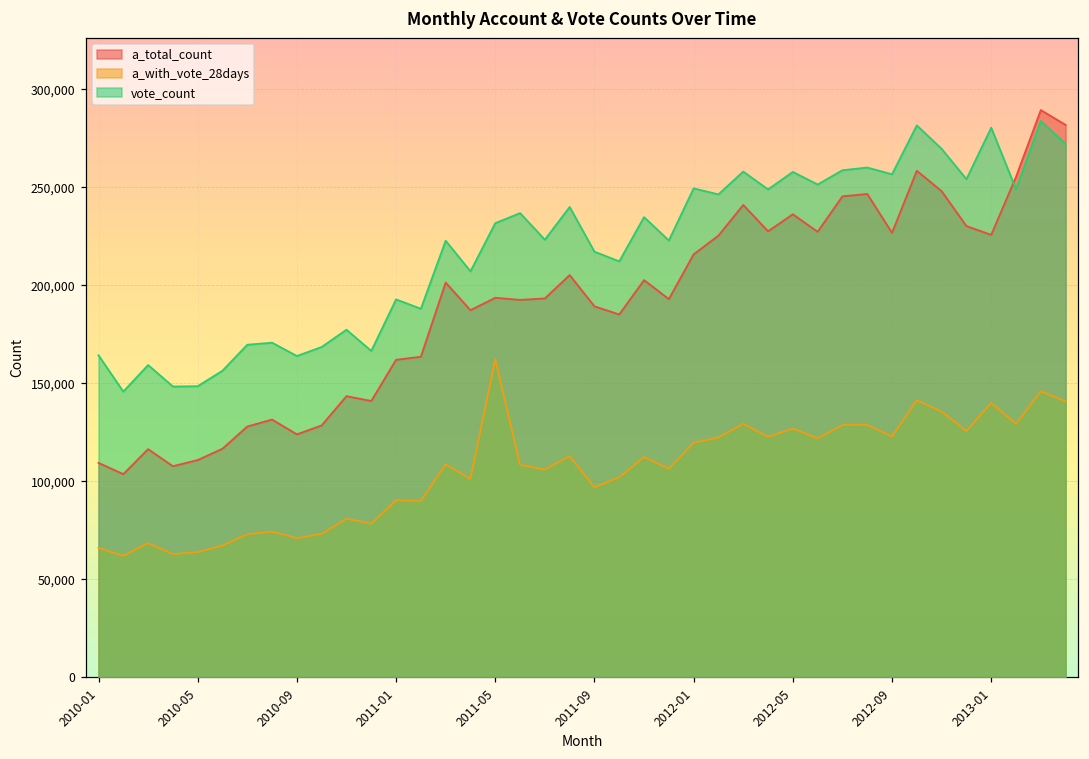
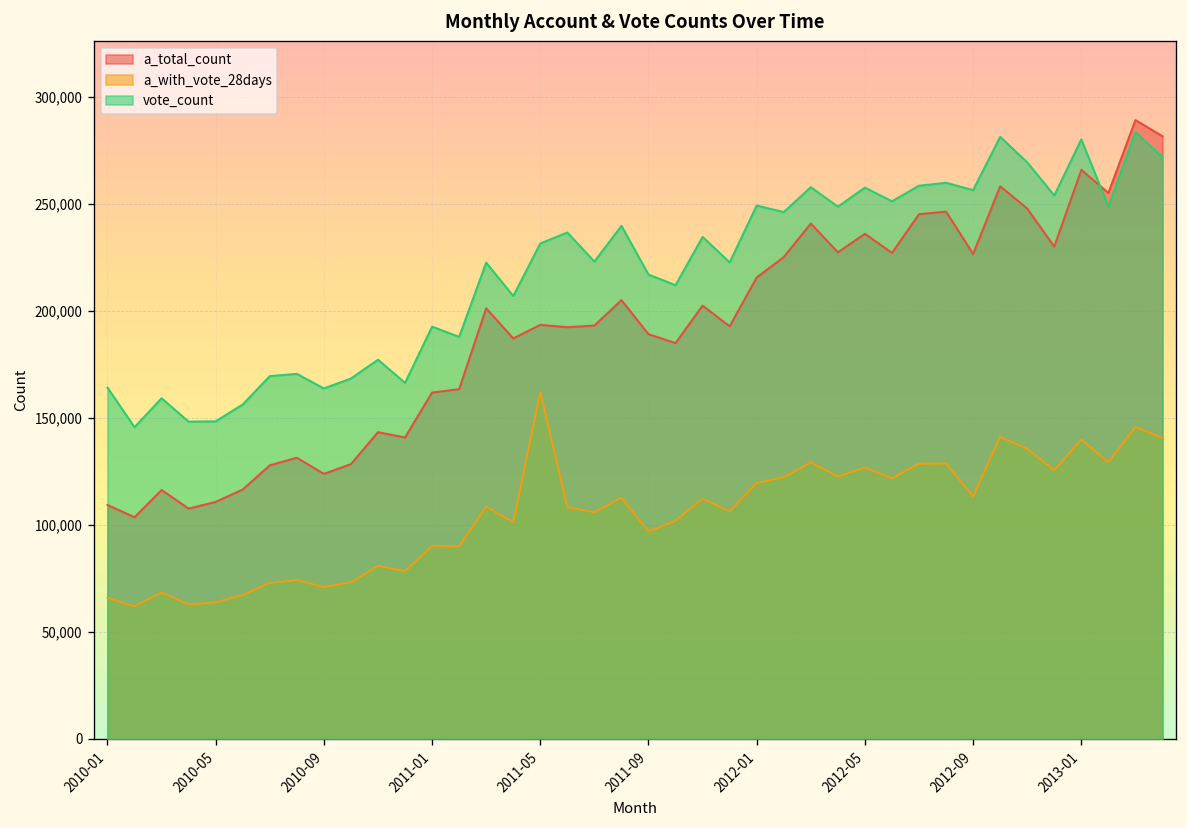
a_with_vote_28days, 2012-09: 123,000 -> 113,000
a_total_count, 2013-01: 226,000 -> 266,000
